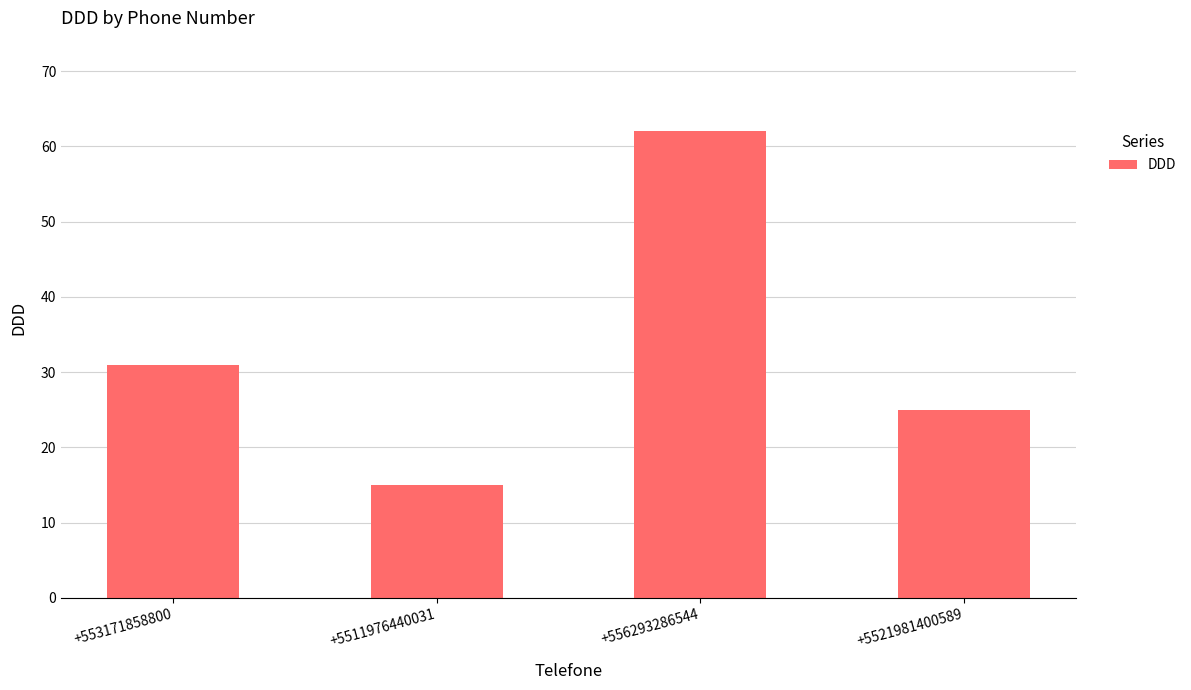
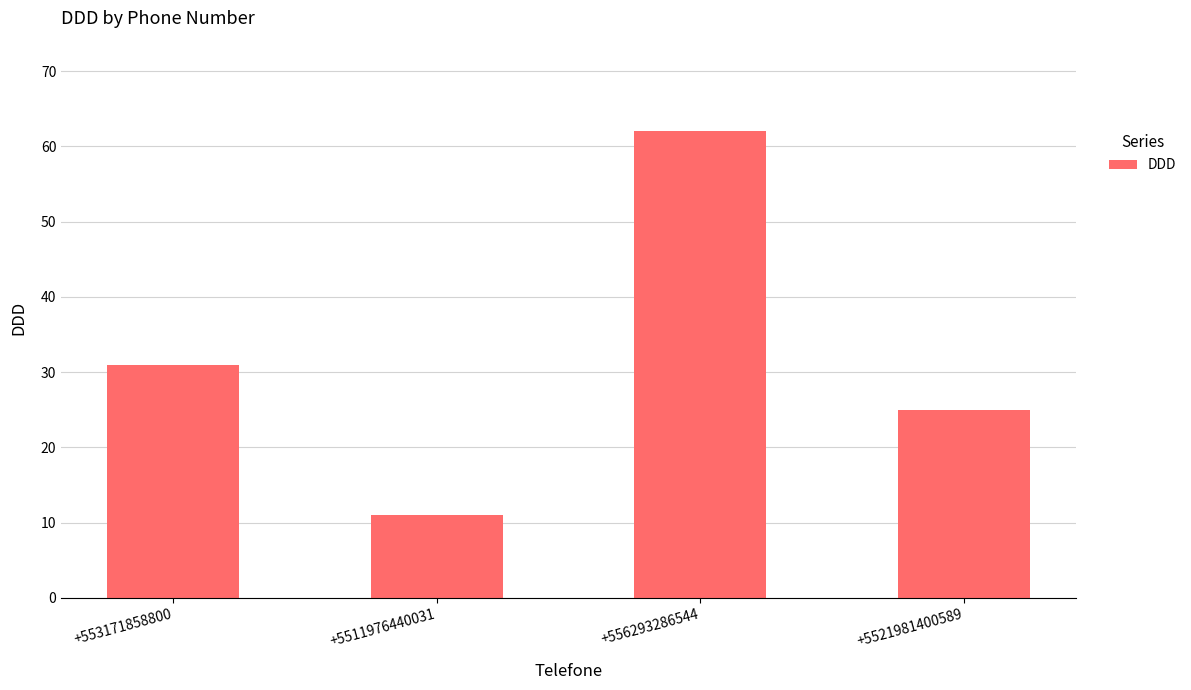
+5511976440031: 15 -> 11
